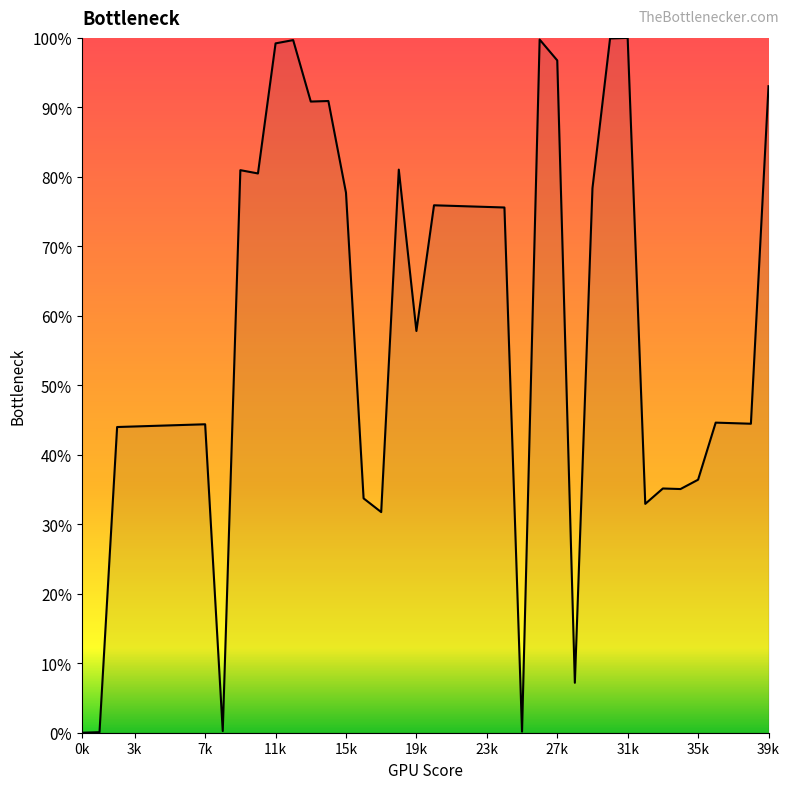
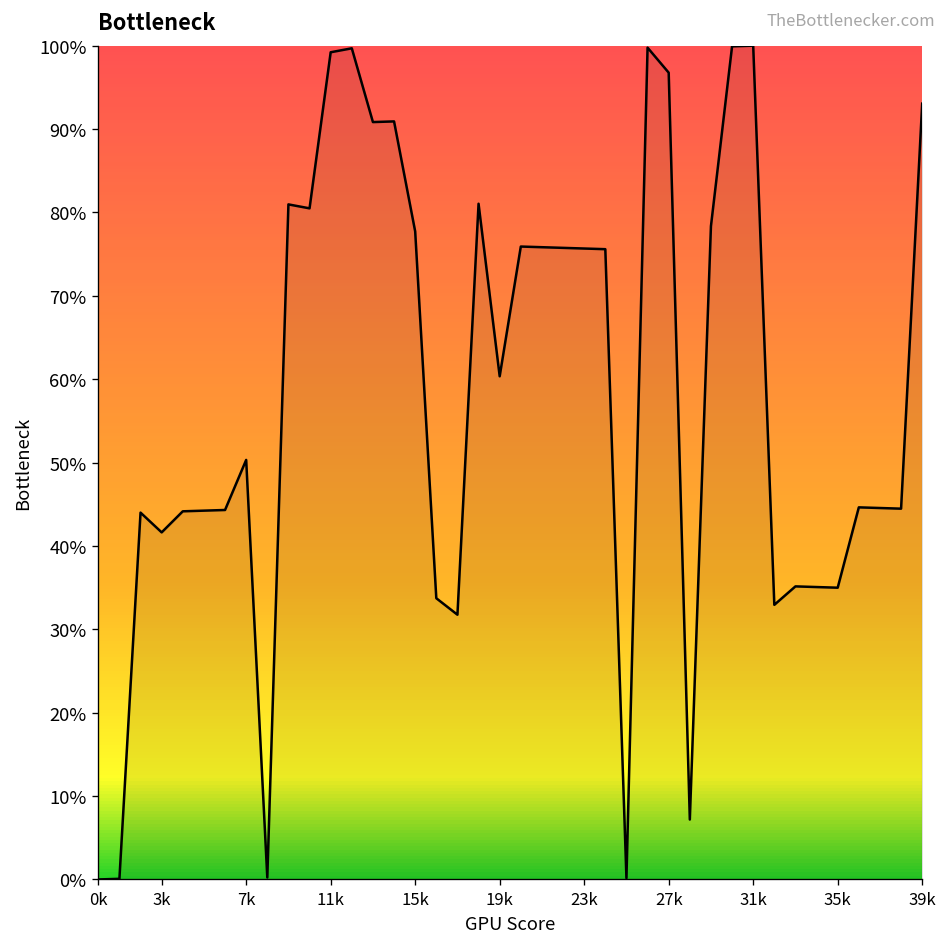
3k: 44% -> 42%
7k: 44% -> 50%
19k: 58% -> 60%
35k: 36% -> 35%
